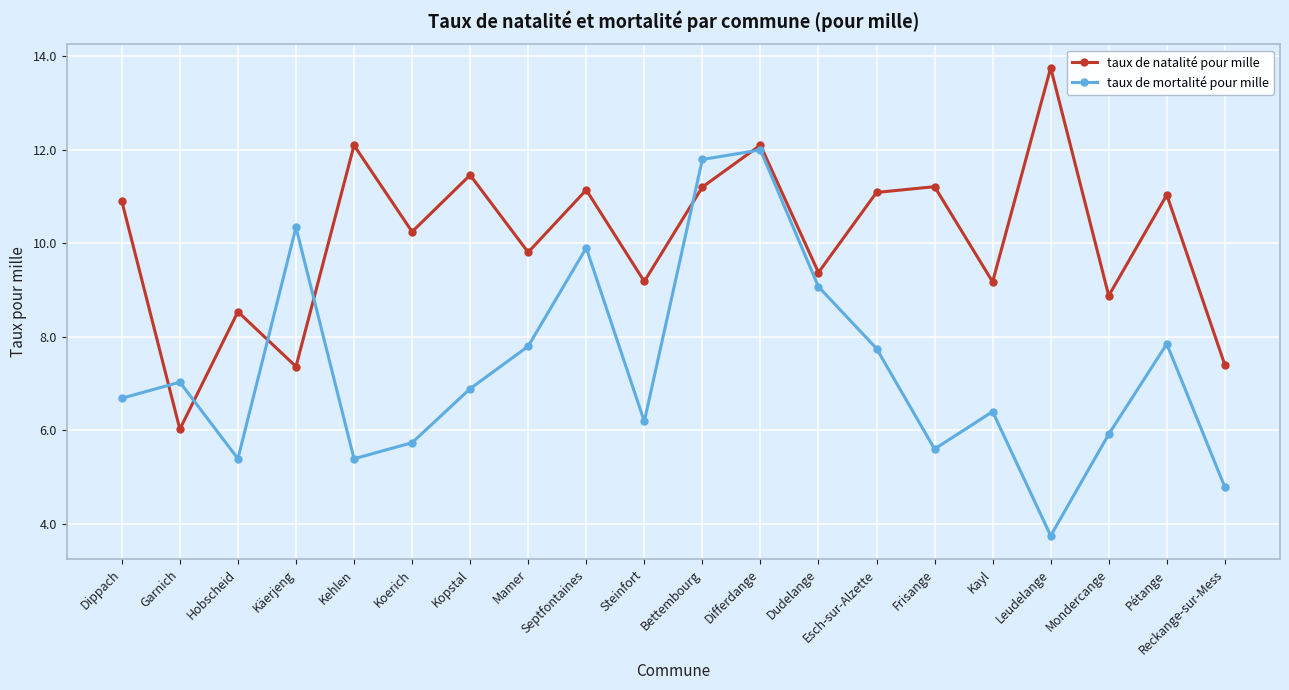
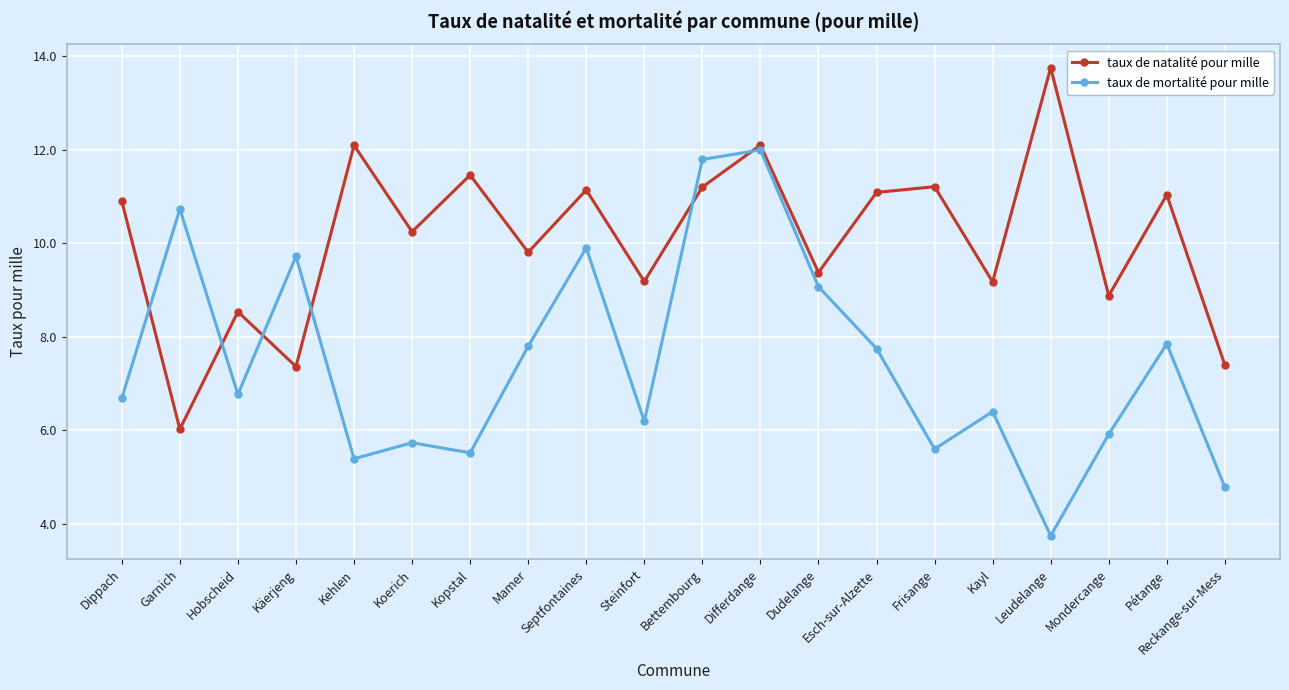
taux de mortalité pour mille, Garnich: 7.0 -> 10.7
taux de mortalité pour mille, Hobscheid: 5.4 -> 6.8
taux de mortalité pour mille, Käerjeng: 10.3 -> 9.7
taux de mortalité pour mille, Kopstal: 6.9 -> 5.5
